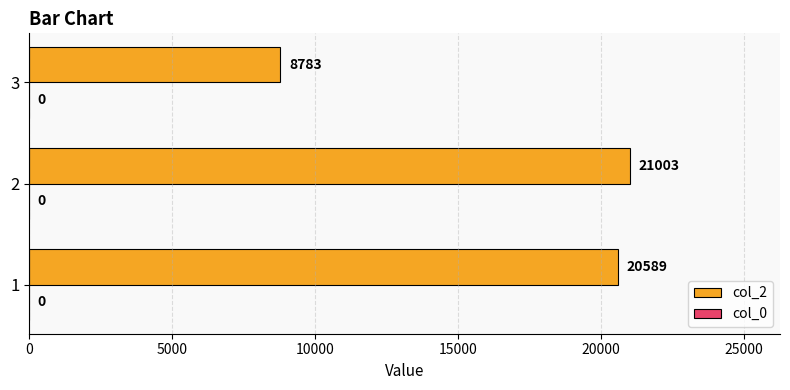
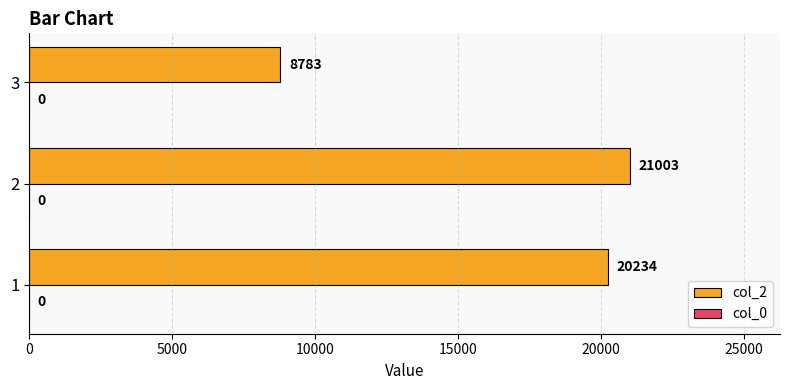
col_2, 1: 20589 -> 20234
